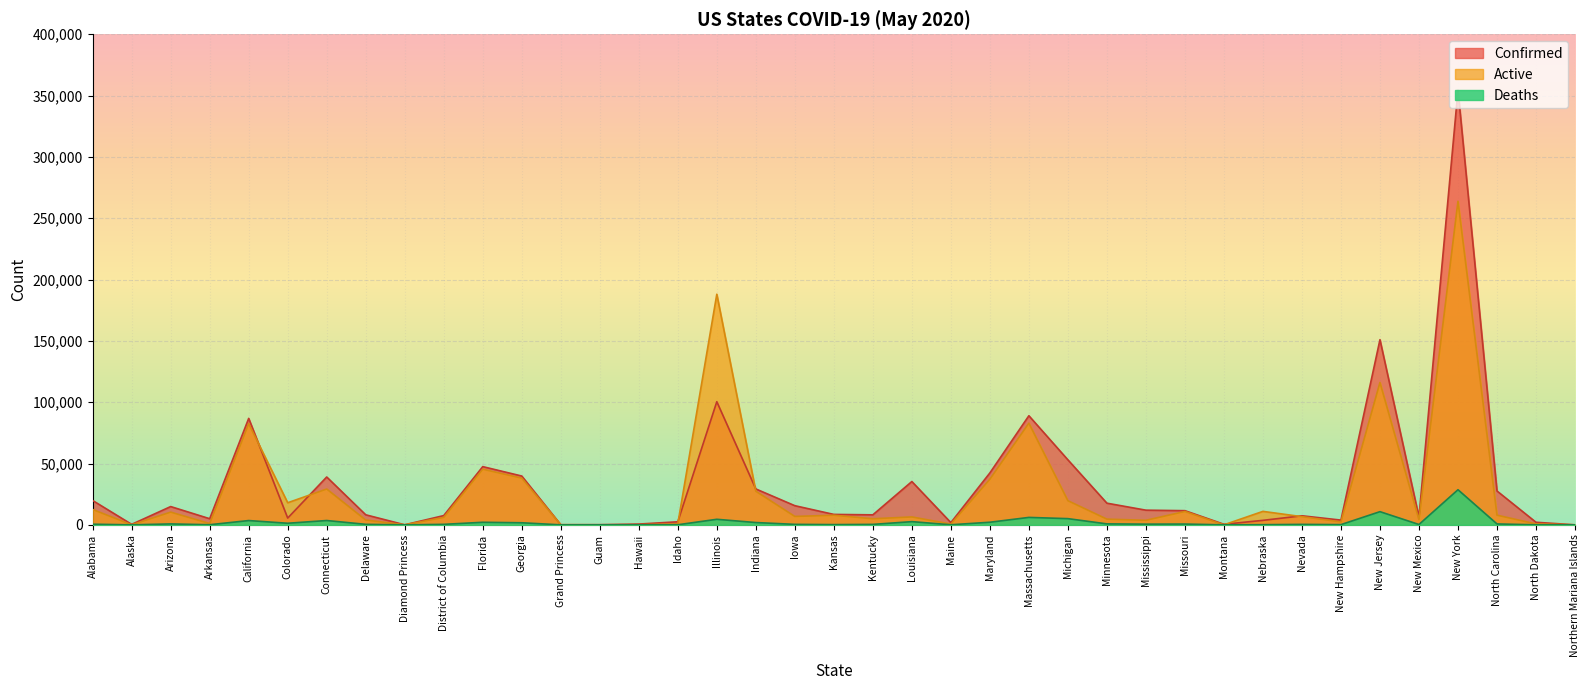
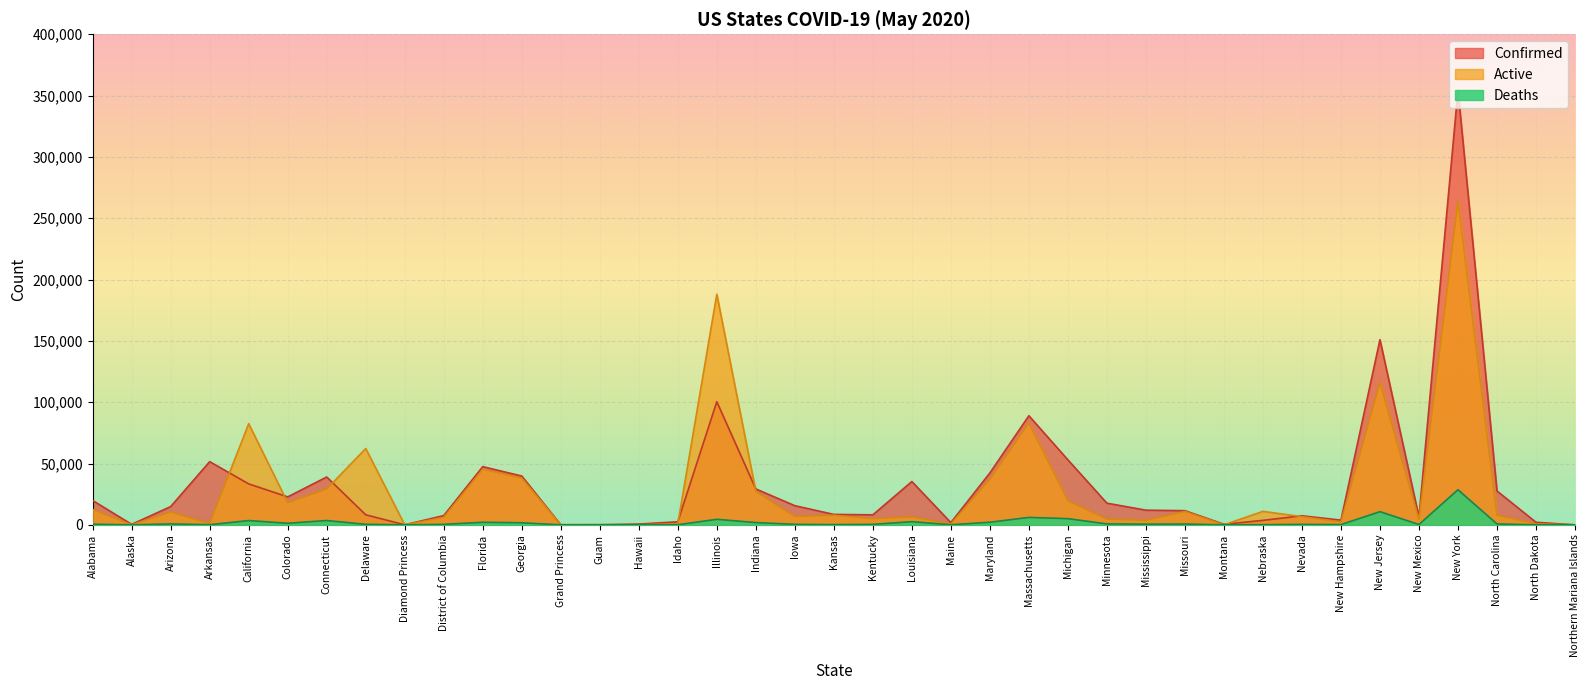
Confirmed, Arkansas: 5,000 -> 52,000
Confirmed, California: 87,000 -> 33,000
Confirmed, Colorado: 6,000 -> 23,000
Active, Delaware: 4,000 -> 62,000
